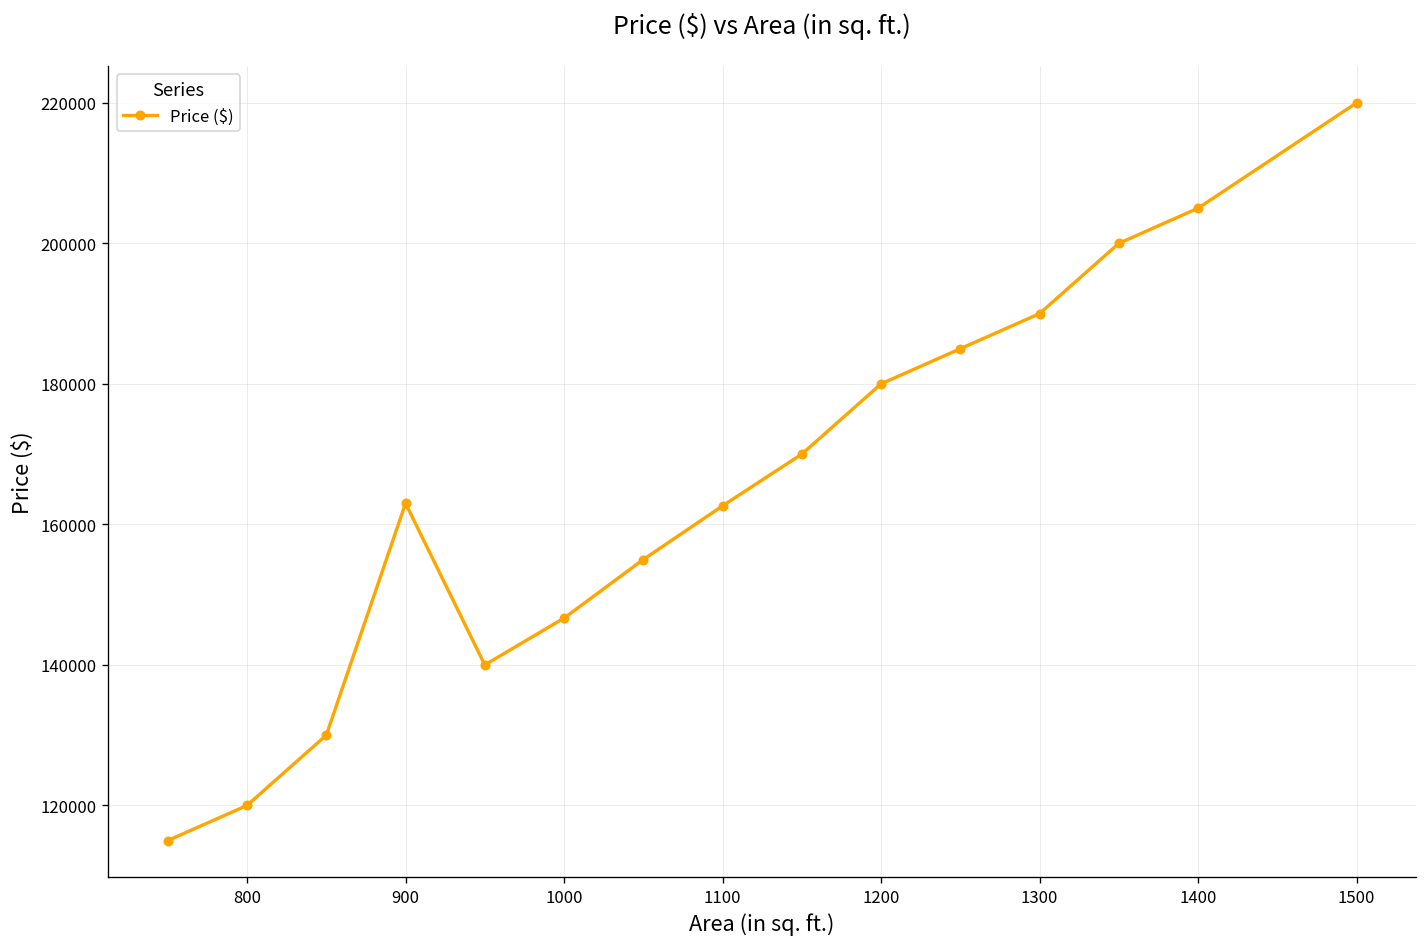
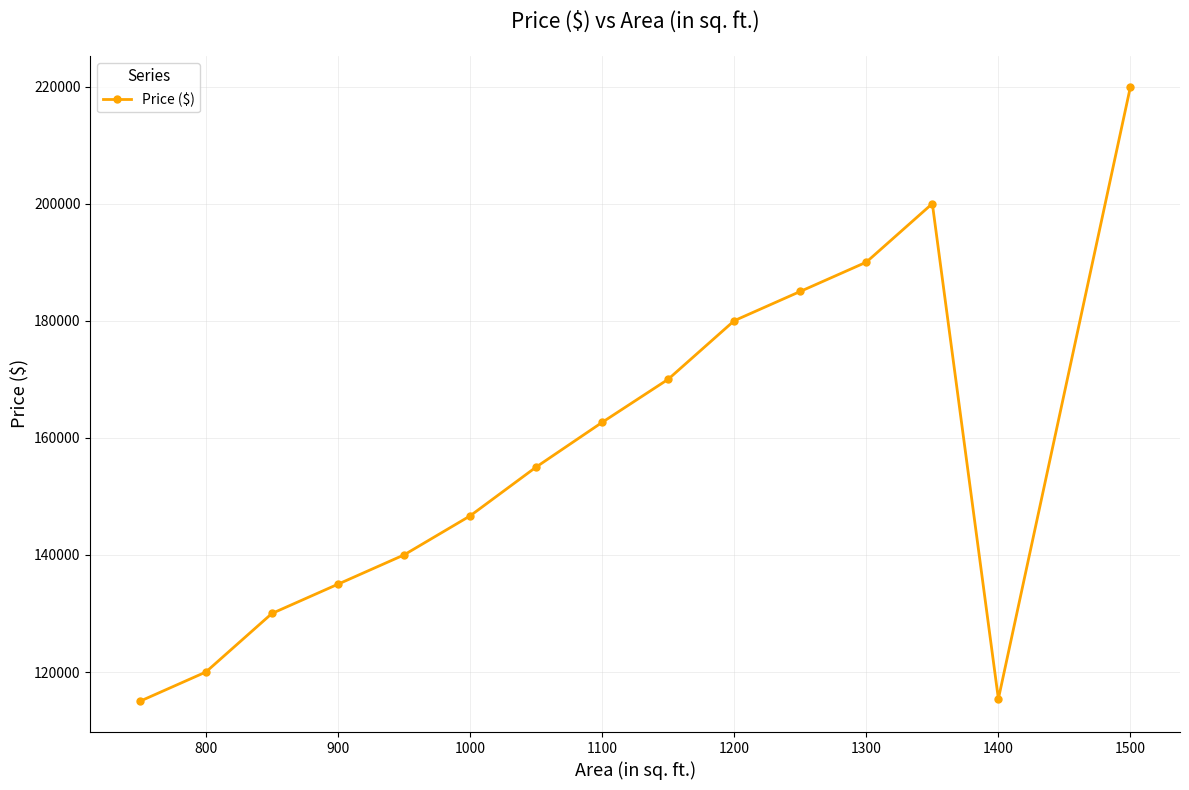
900: 163000 -> 135000
1400: 205000 -> 115000
